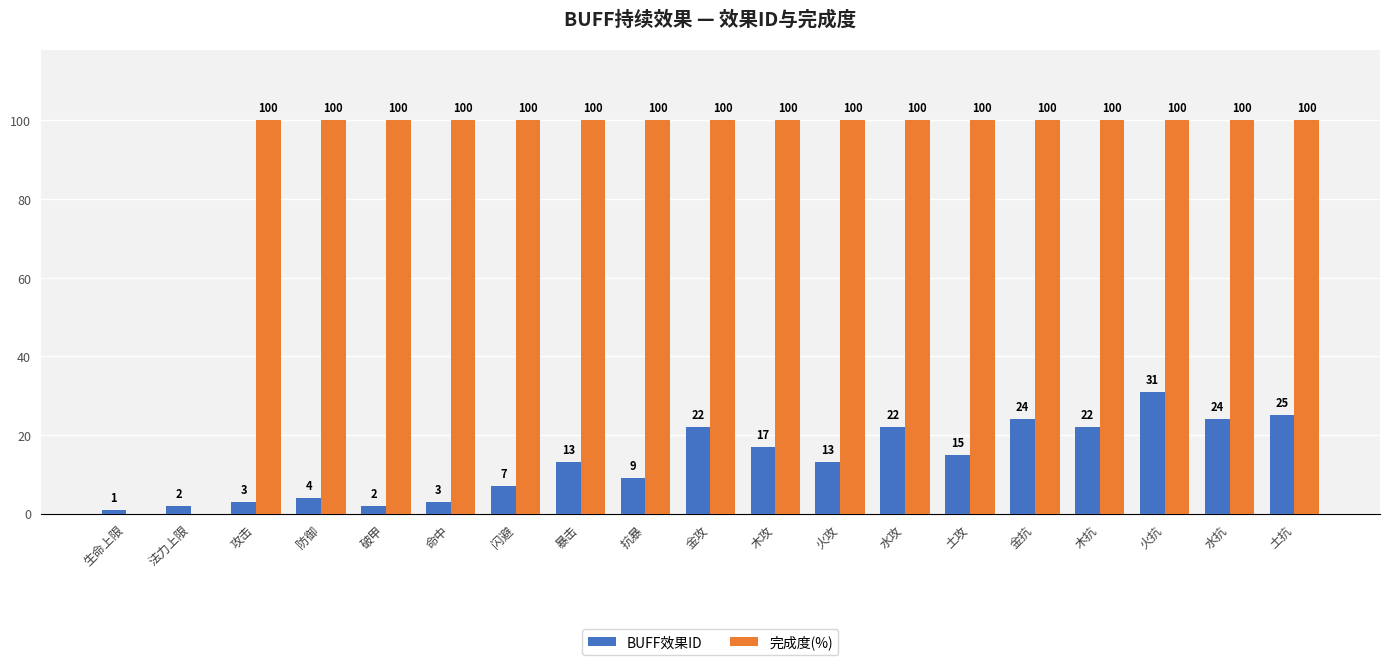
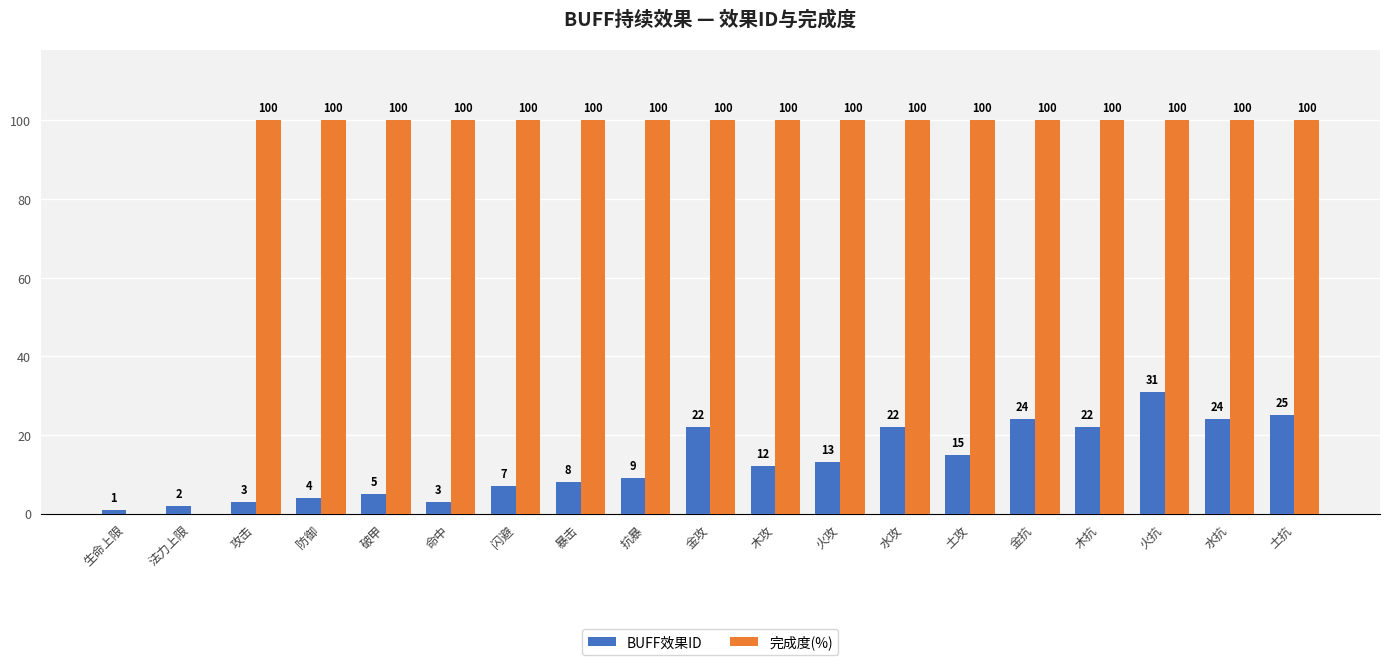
BUFF效果ID, 破甲: 2 -> 5
BUFF效果ID, 暴击: 13 -> 8
BUFF效果ID, 木攻: 17 -> 12
